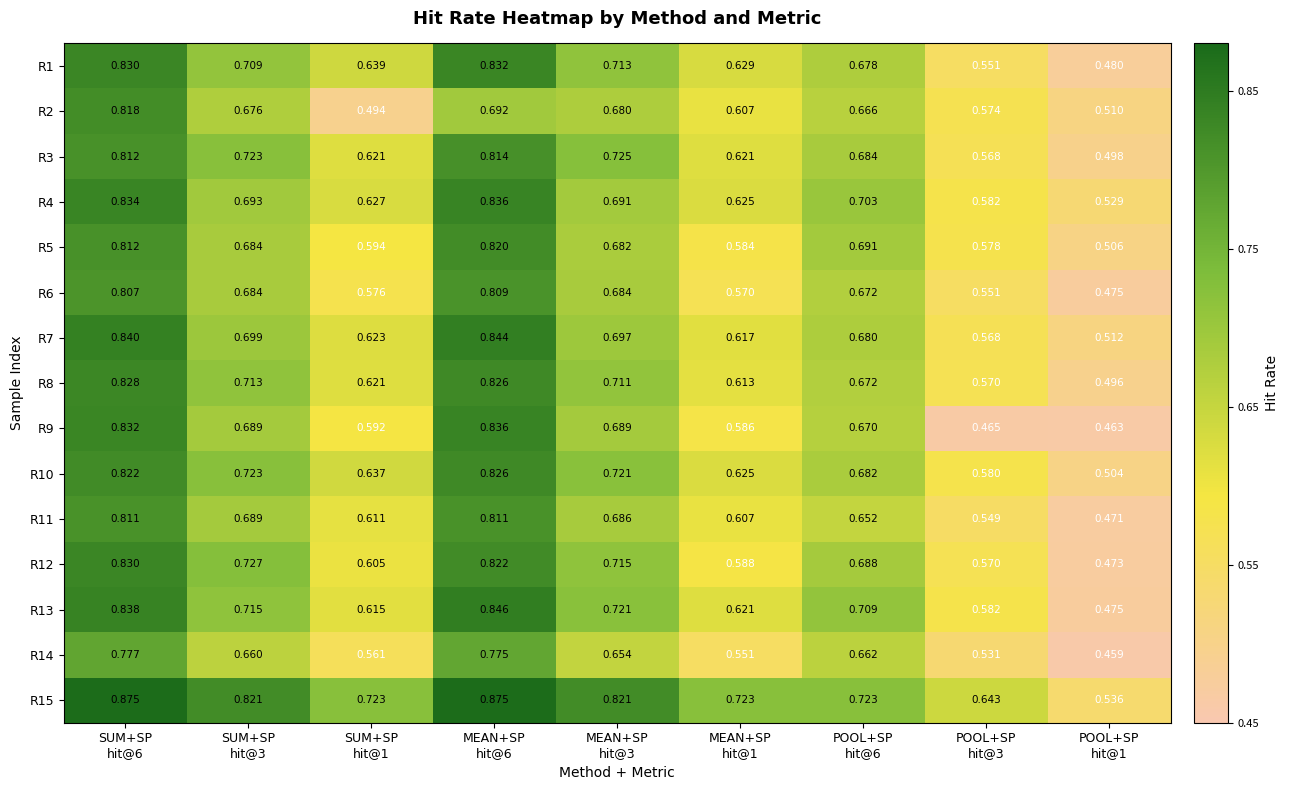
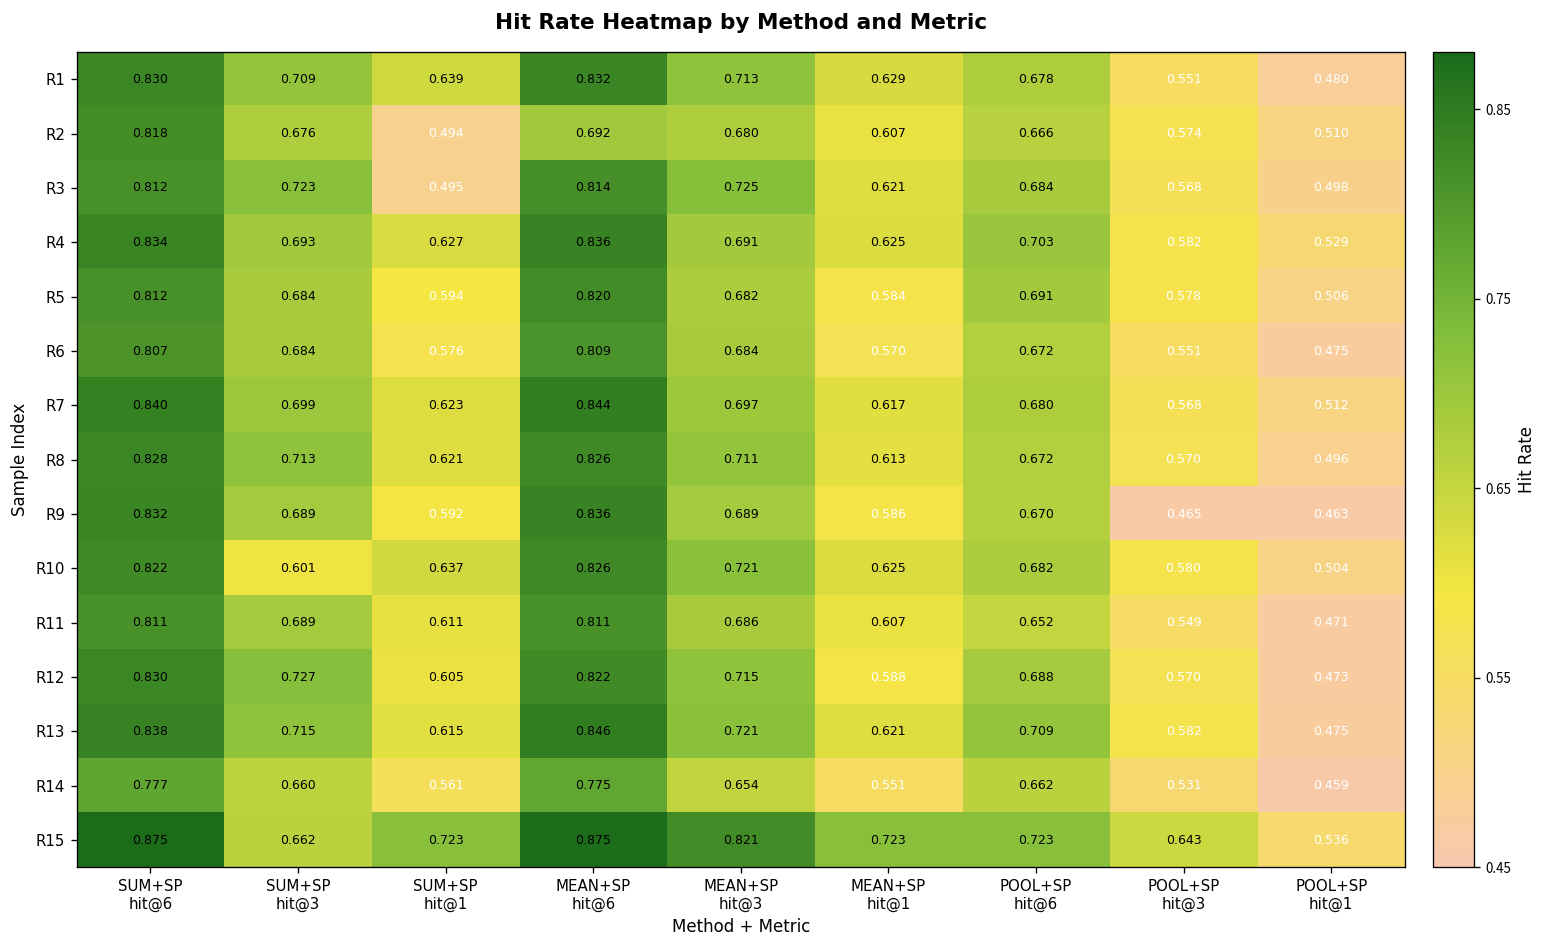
R3, SUM+SP hit@1: 0.621 -> 0.495
R10, SUM+SP hit@3: 0.723 -> 0.601
R15, SUM+SP hit@3: 0.821 -> 0.662
